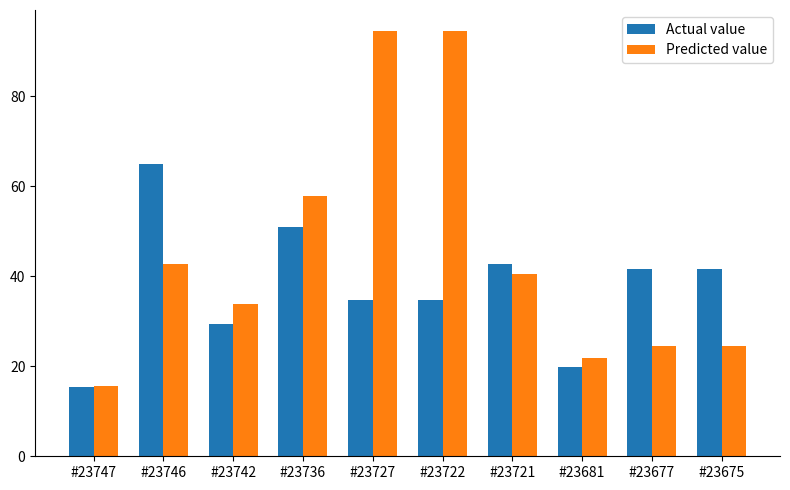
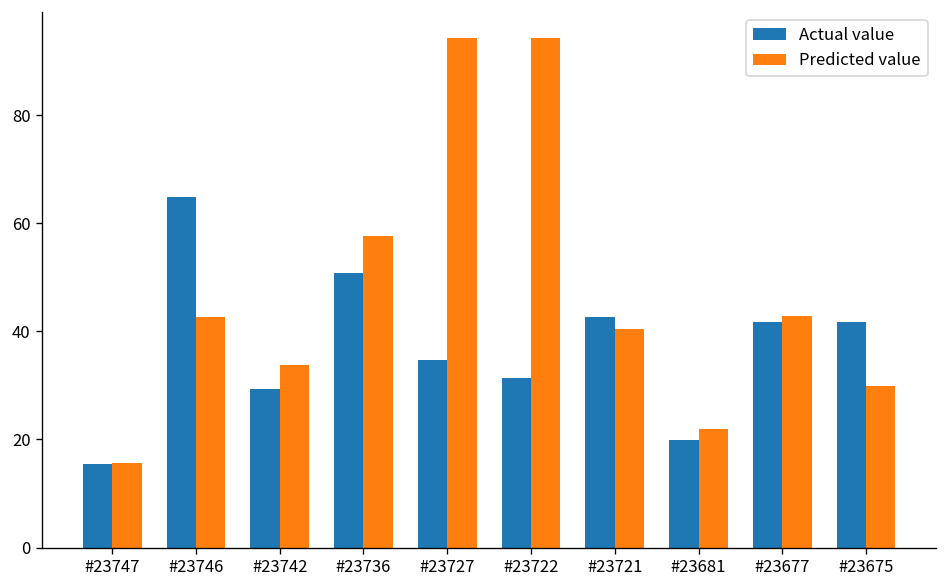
Actual value, #23722: 35 -> 31
Predicted value, #23677: 25 -> 43
Predicted value, #23675: 24 -> 30
